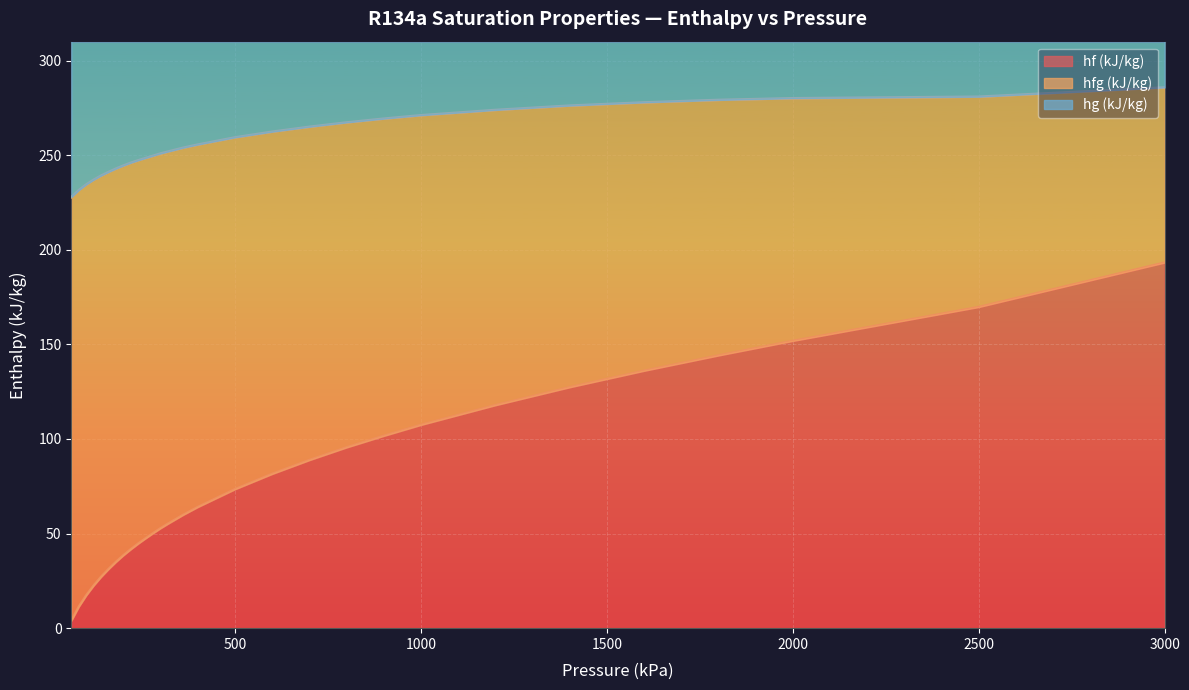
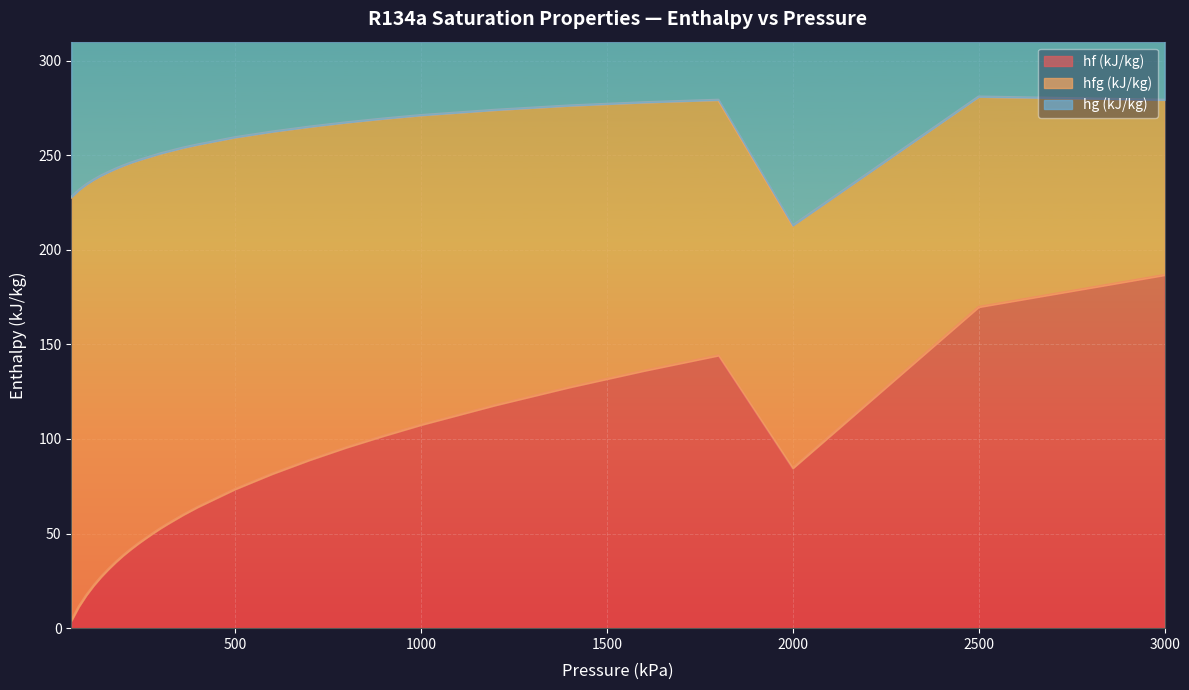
hf (kJ/kg), 2000: 152 -> 85
hf (kJ/kg), 3000: 193 -> 187
